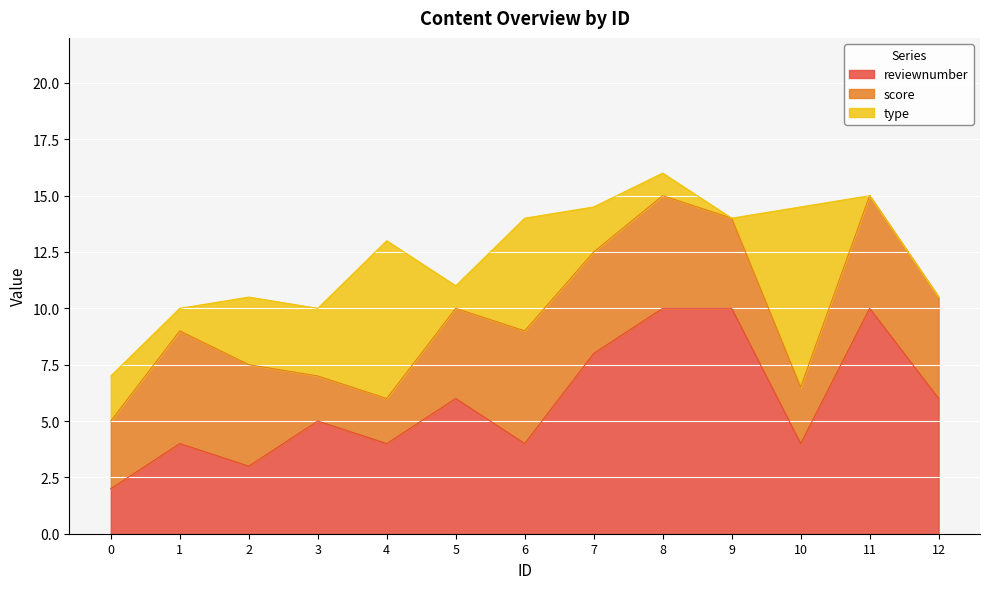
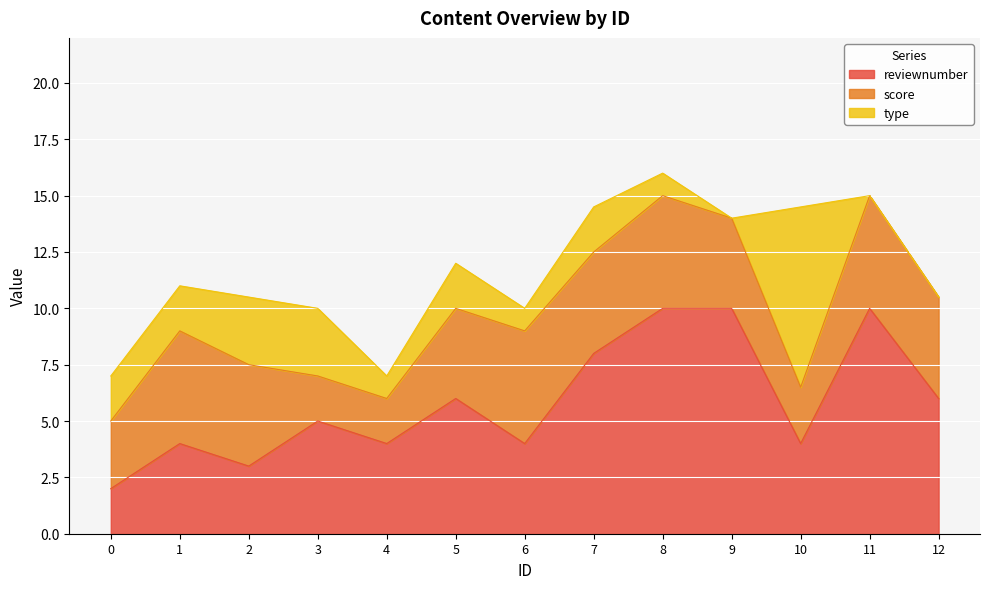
type, 1: 1 -> 2
type, 4: 7 -> 1
type, 5: 1 -> 2
type, 6: 5 -> 1
